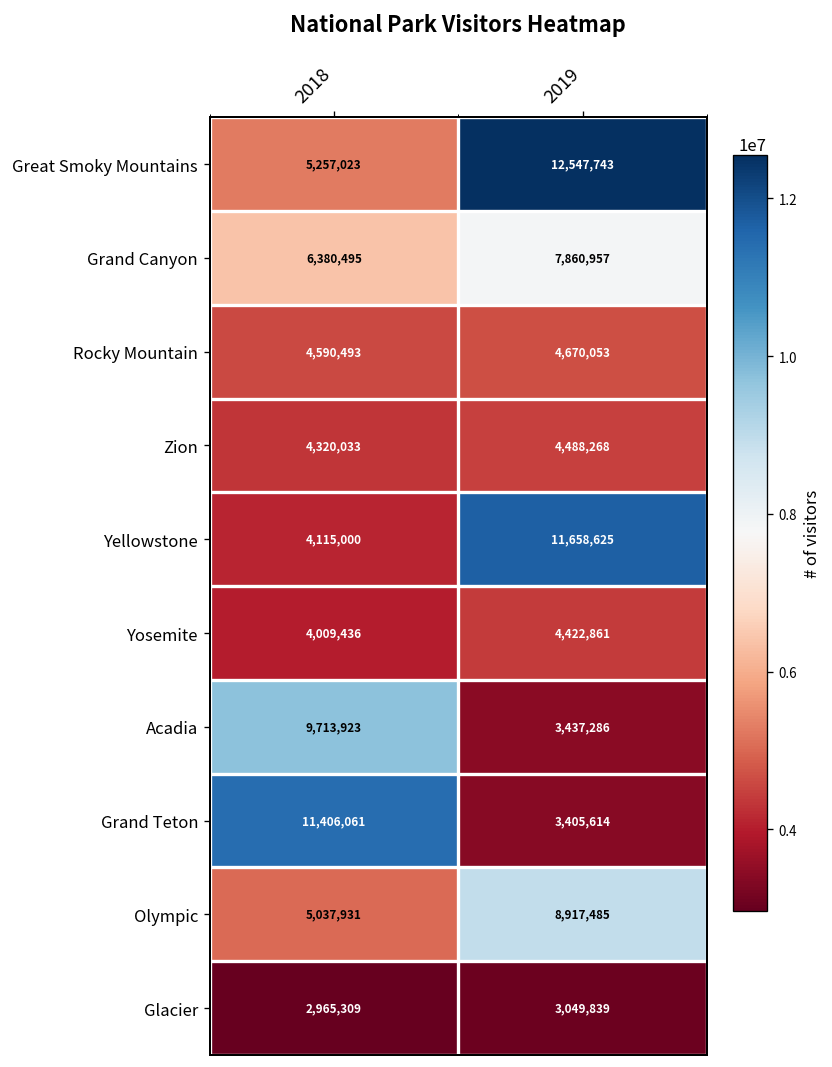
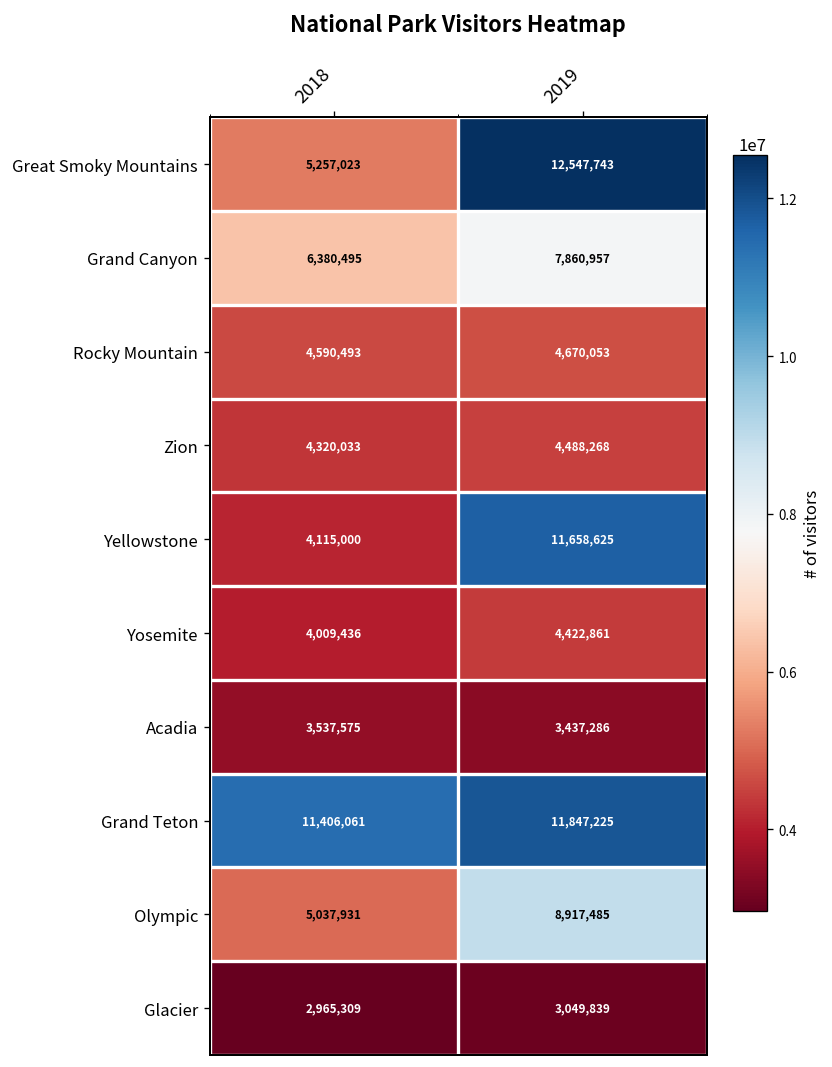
Acadia, 2018: 9,713,923 -> 3,537,575
Grand Teton, 2019: 3,405,614 -> 11,847,225
